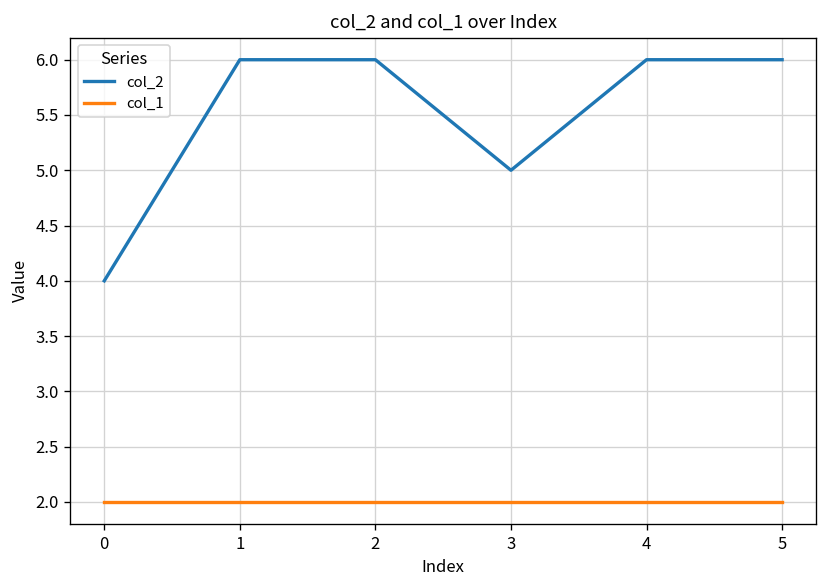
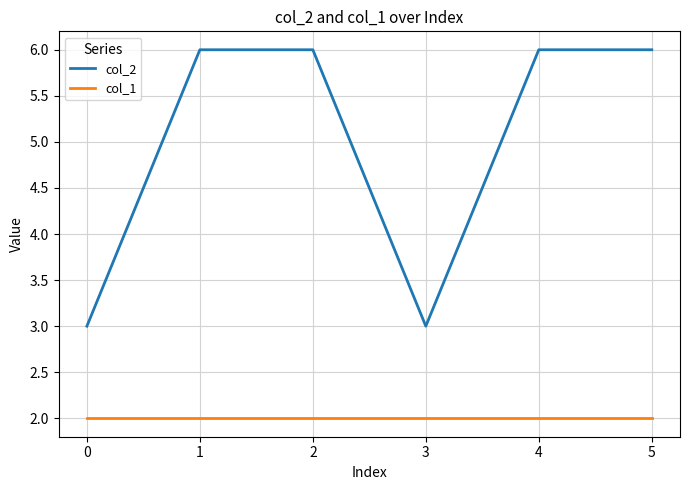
col_2, 0: 4 -> 3
col_2, 3: 5 -> 3
